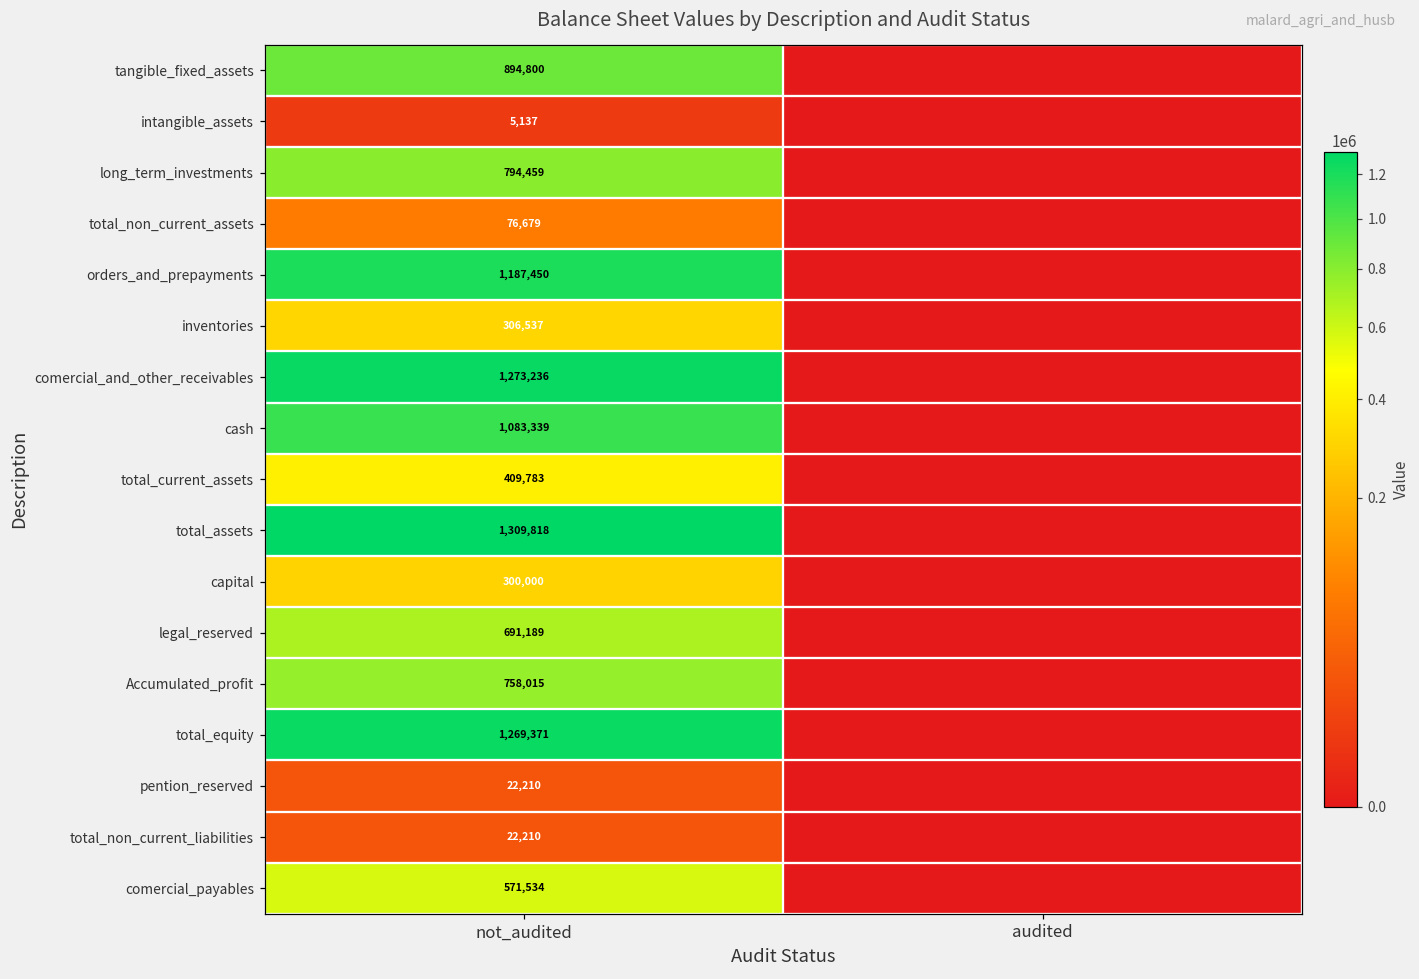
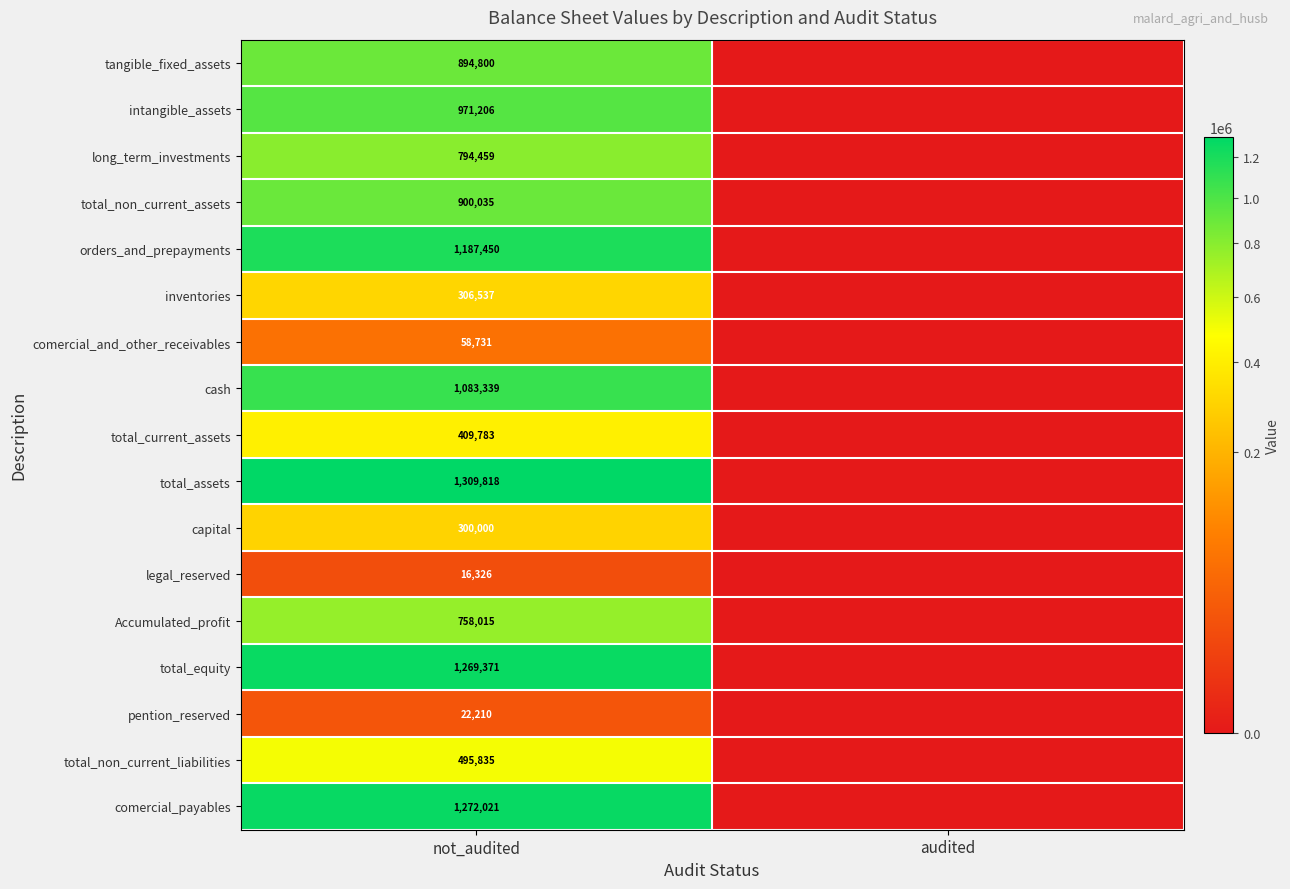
intangible_assets, not_audited: 5,137 -> 971,206
total_non_current_assets, not_audited: 76,679 -> 900,035
comercial_and_other_receivables, not_audited: 1,273,236 -> 58,731
legal_reserved, not_audited: 691,189 -> 16,326
total_non_current_liabilities, not_audited: 22,210 -> 495,835
comercial_payables, not_audited: 571,534 -> 1,272,021
